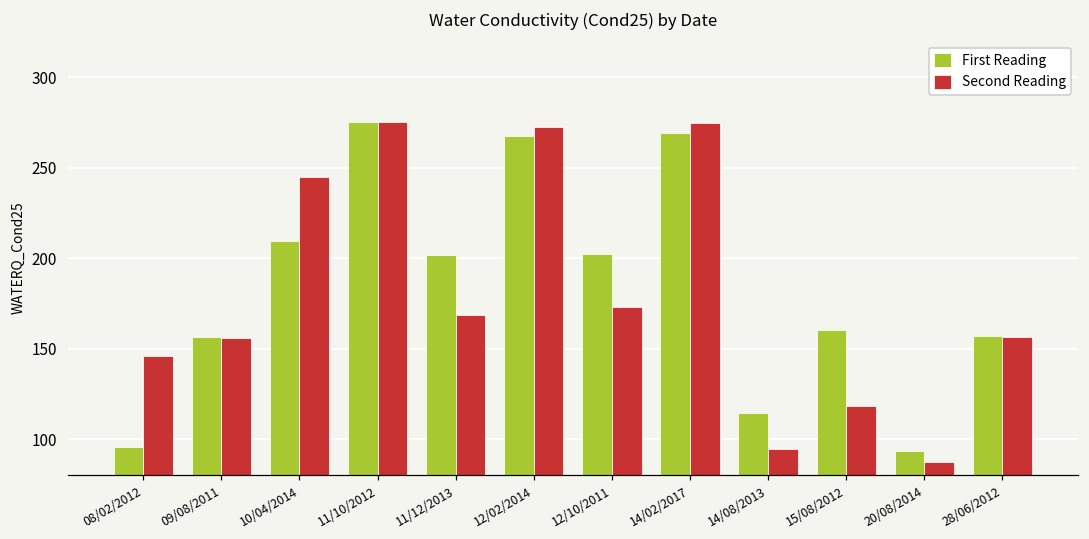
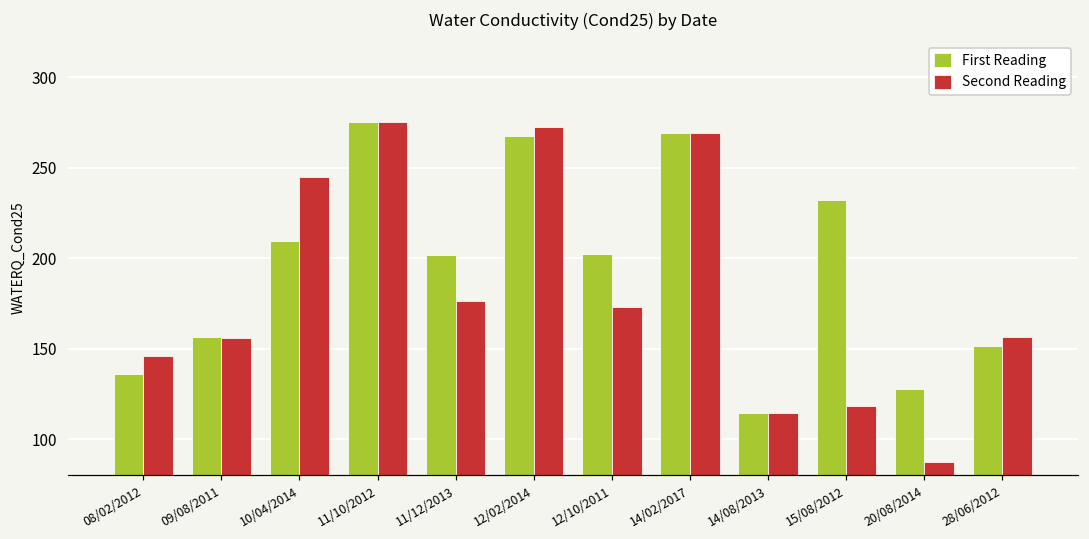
First Reading, 08/02/2012: 95 -> 136
Second Reading, 11/12/2013: 169 -> 176
Second Reading, 14/02/2017: 274 -> 269
Second Reading, 14/08/2013: 95 -> 114
First Reading, 15/08/2012: 160 -> 232
First Reading, 20/08/2014: 93 -> 128
First Reading, 28/06/2012: 157 -> 152
